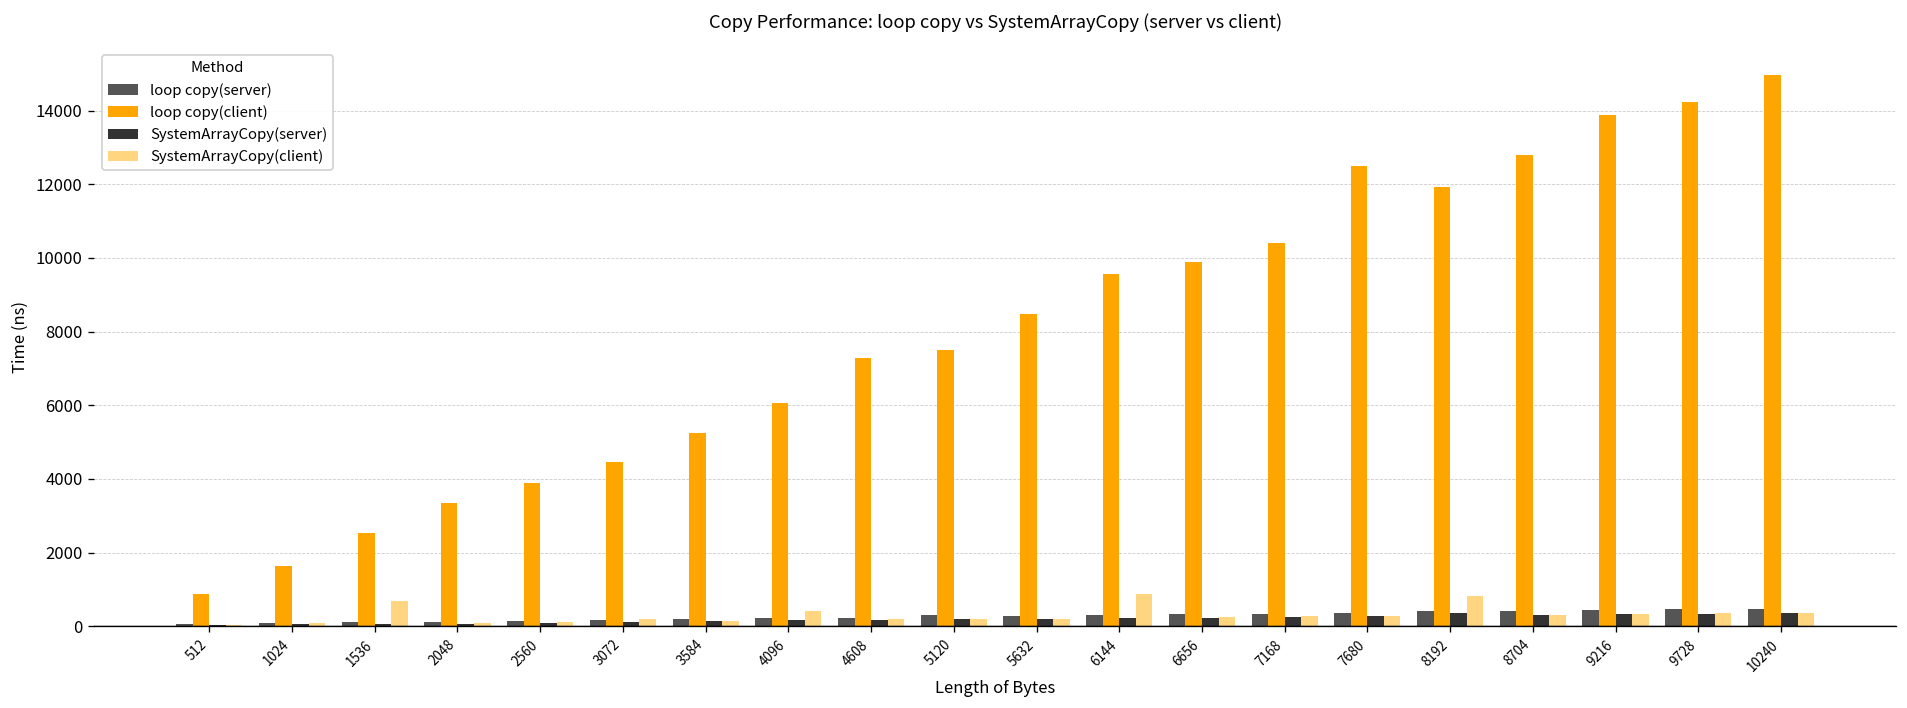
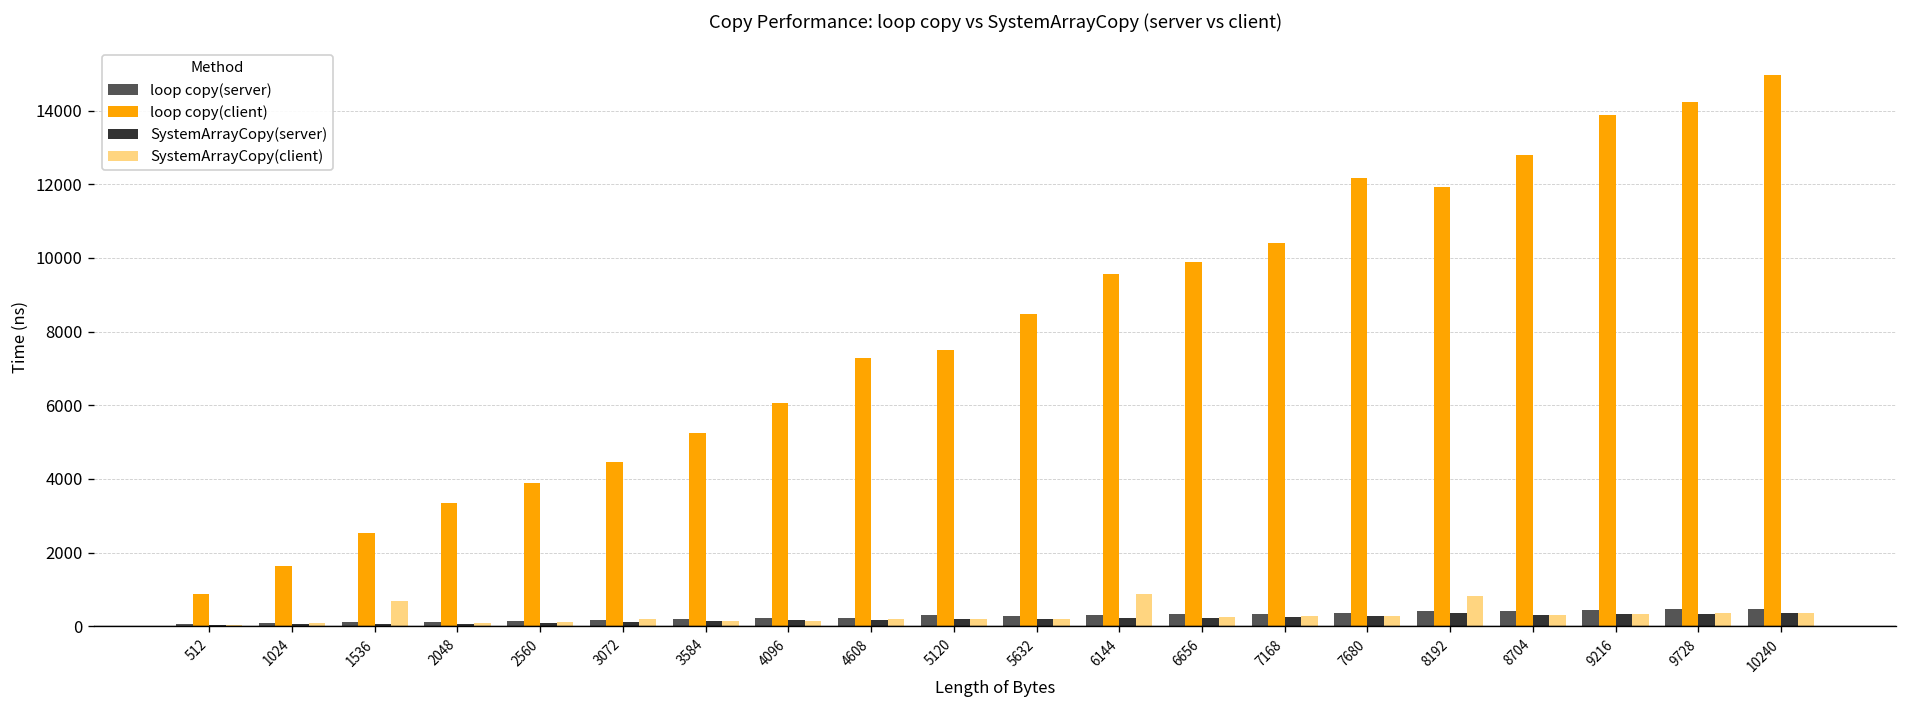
SystemArrayCopy(client), 4096: 400 -> 100
loop copy(client), 7680: 12500 -> 12200
